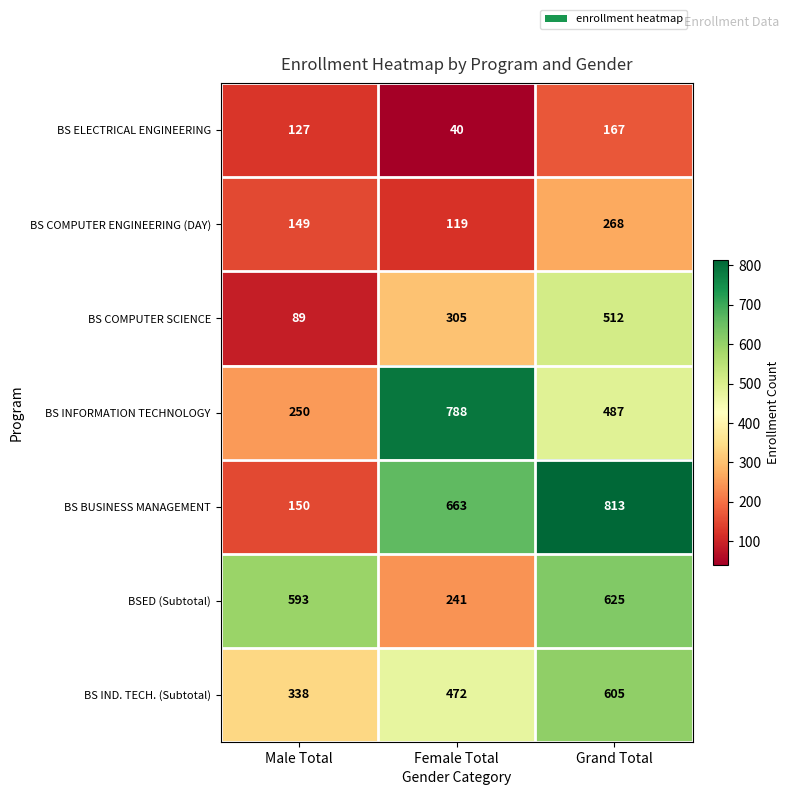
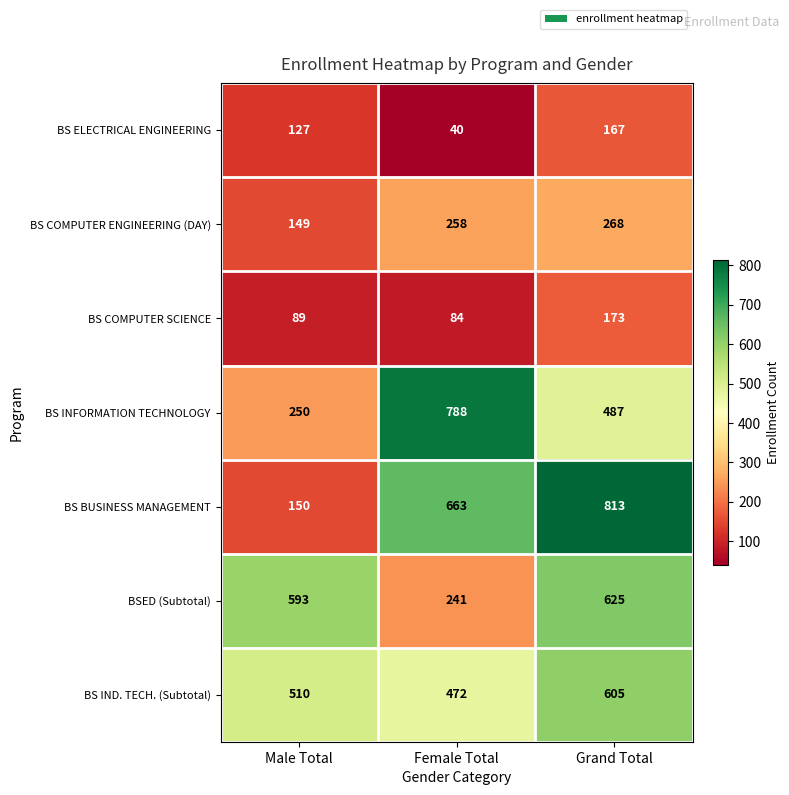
BS COMPUTER ENGINEERING (DAY), Female Total: 119 -> 258
BS COMPUTER SCIENCE, Female Total: 305 -> 84
BS COMPUTER SCIENCE, Grand Total: 512 -> 173
BS IND. TECH. (Subtotal), Male Total: 338 -> 510
